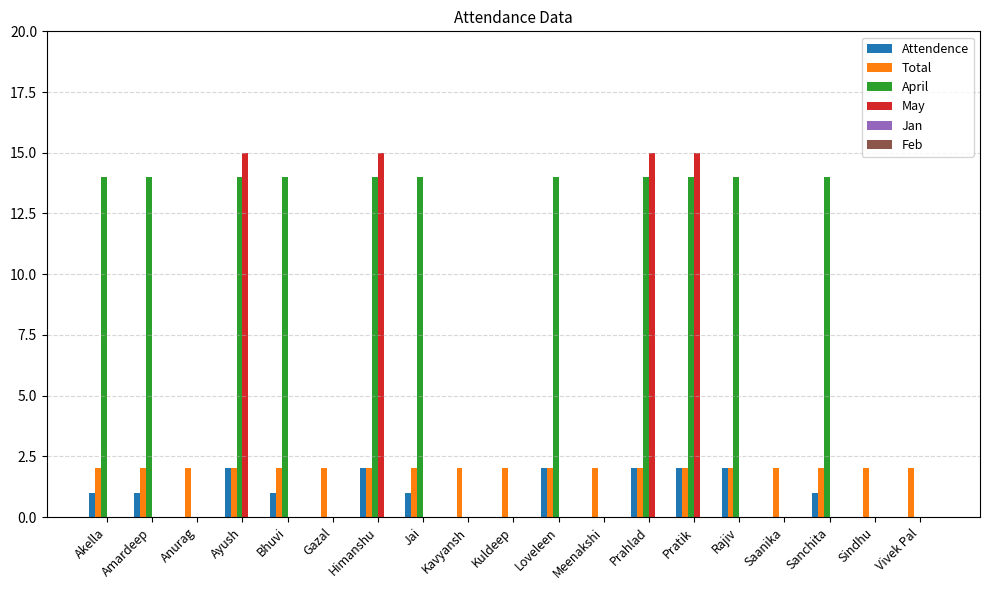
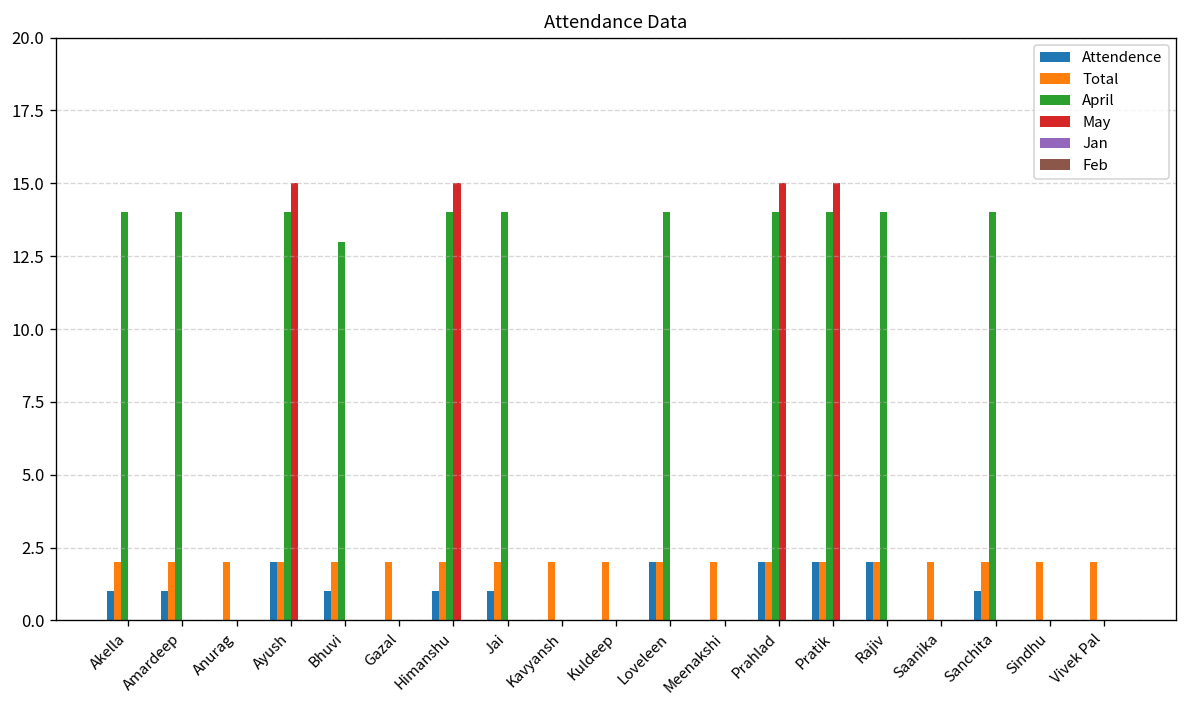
April, Bhuvi: 14 -> 13
Attendence, Himanshu: 2 -> 1
